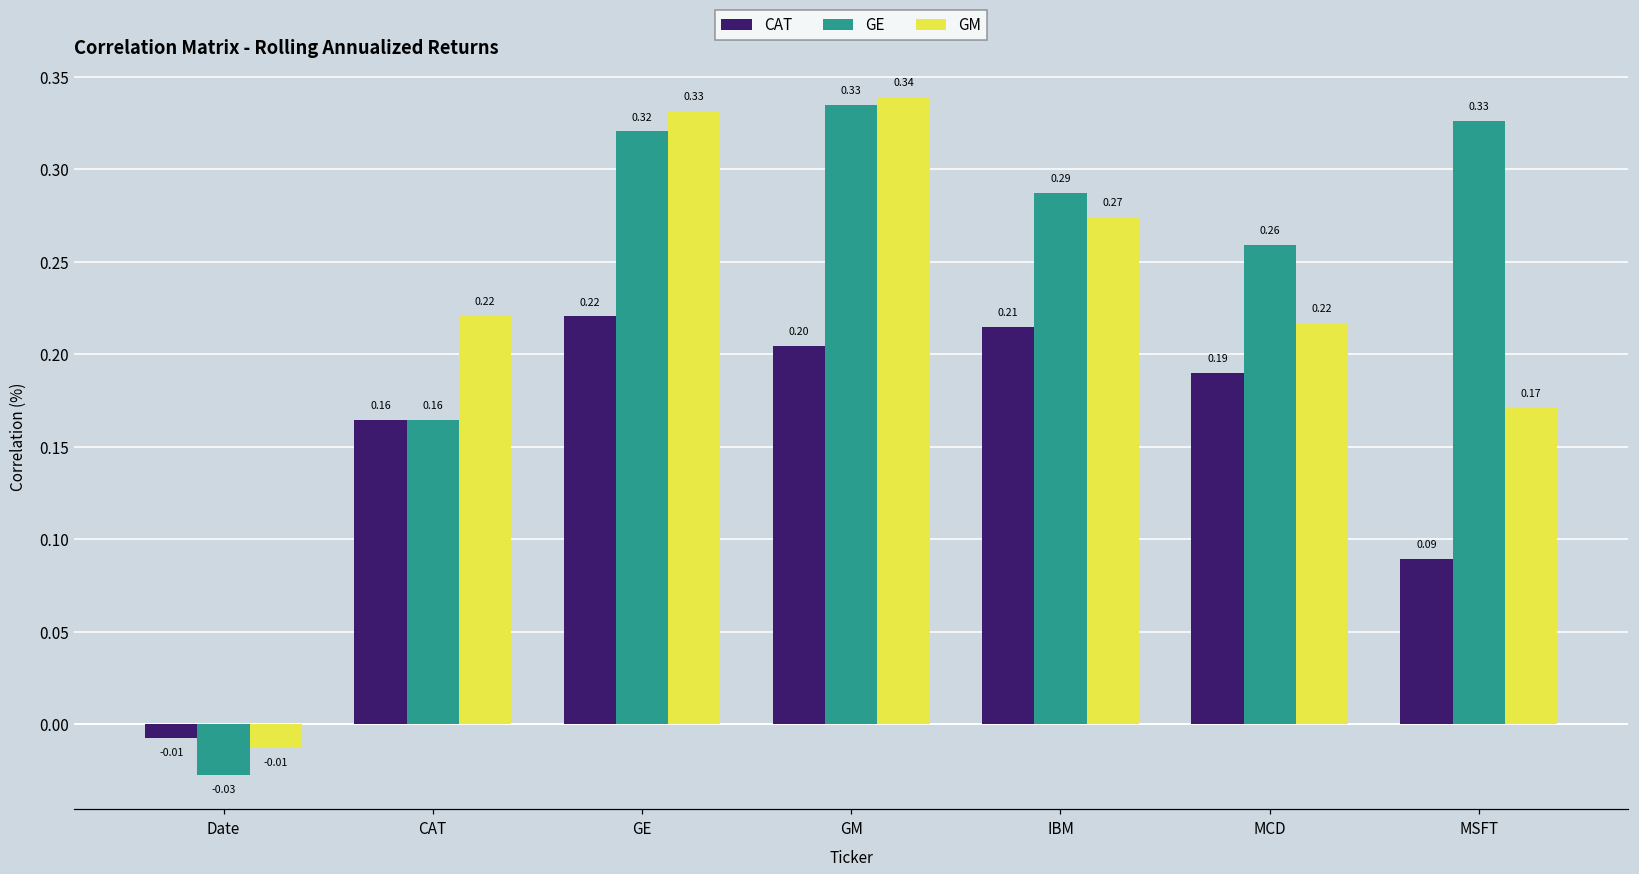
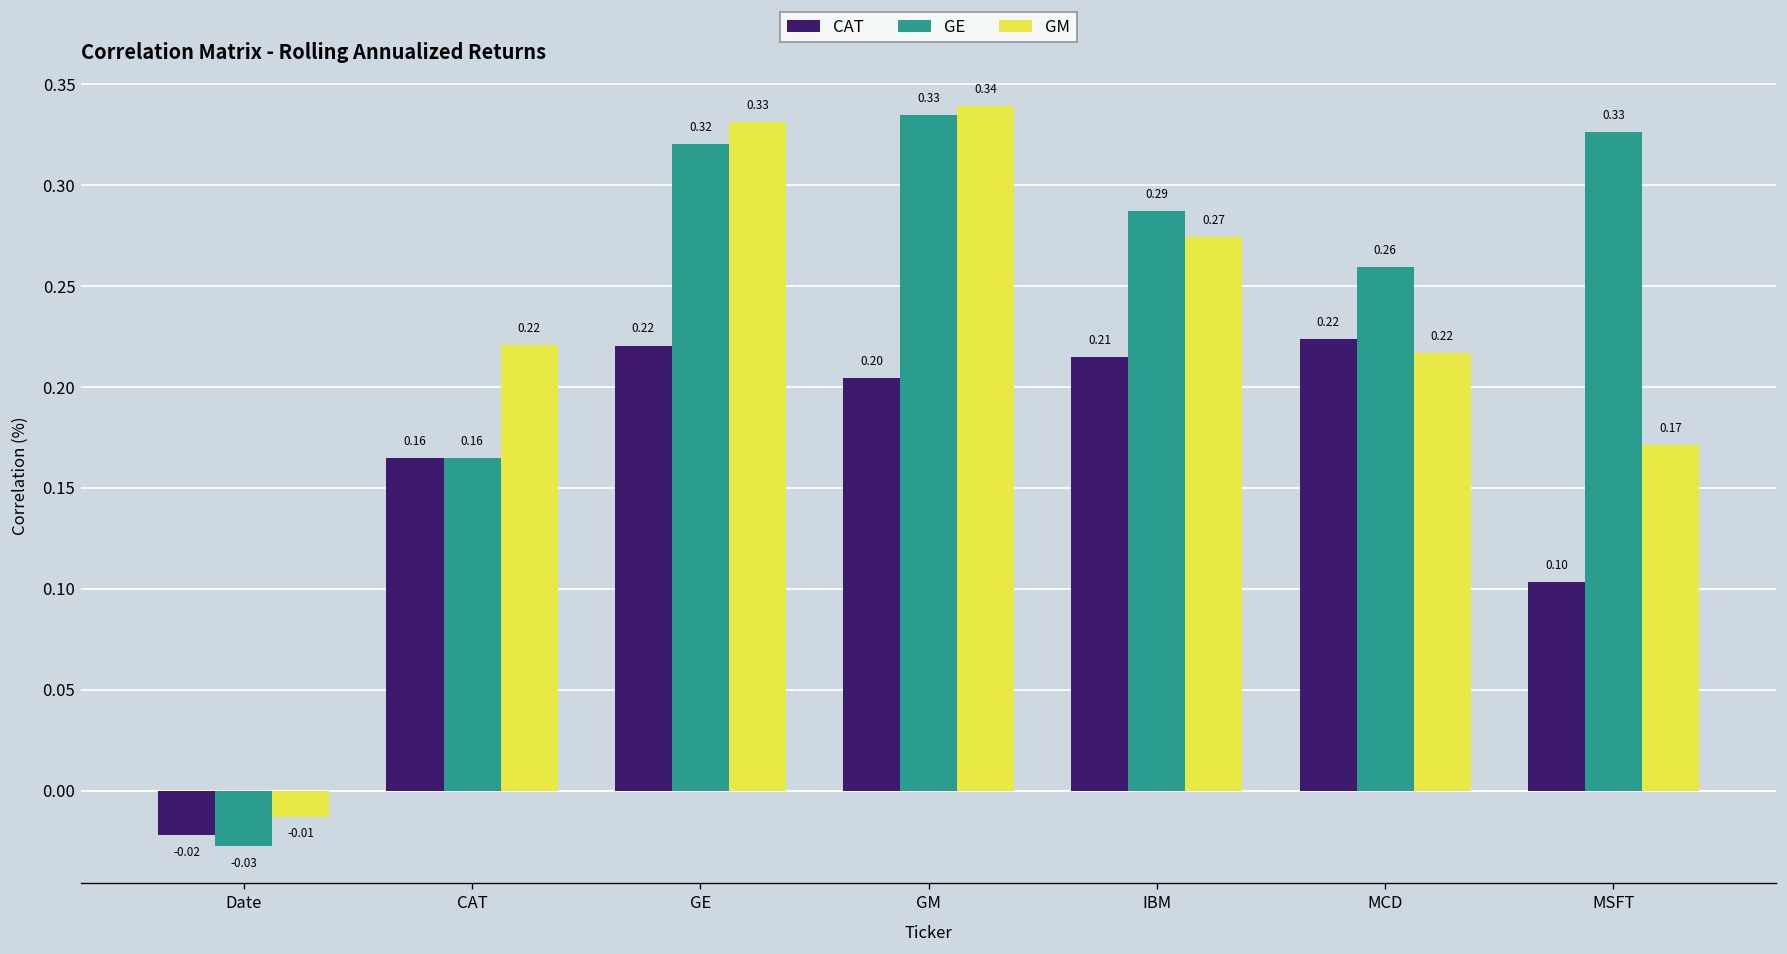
CAT, Date: -0.01 -> -0.02
CAT, MCD: 0.19 -> 0.22
CAT, MSFT: 0.09 -> 0.10
